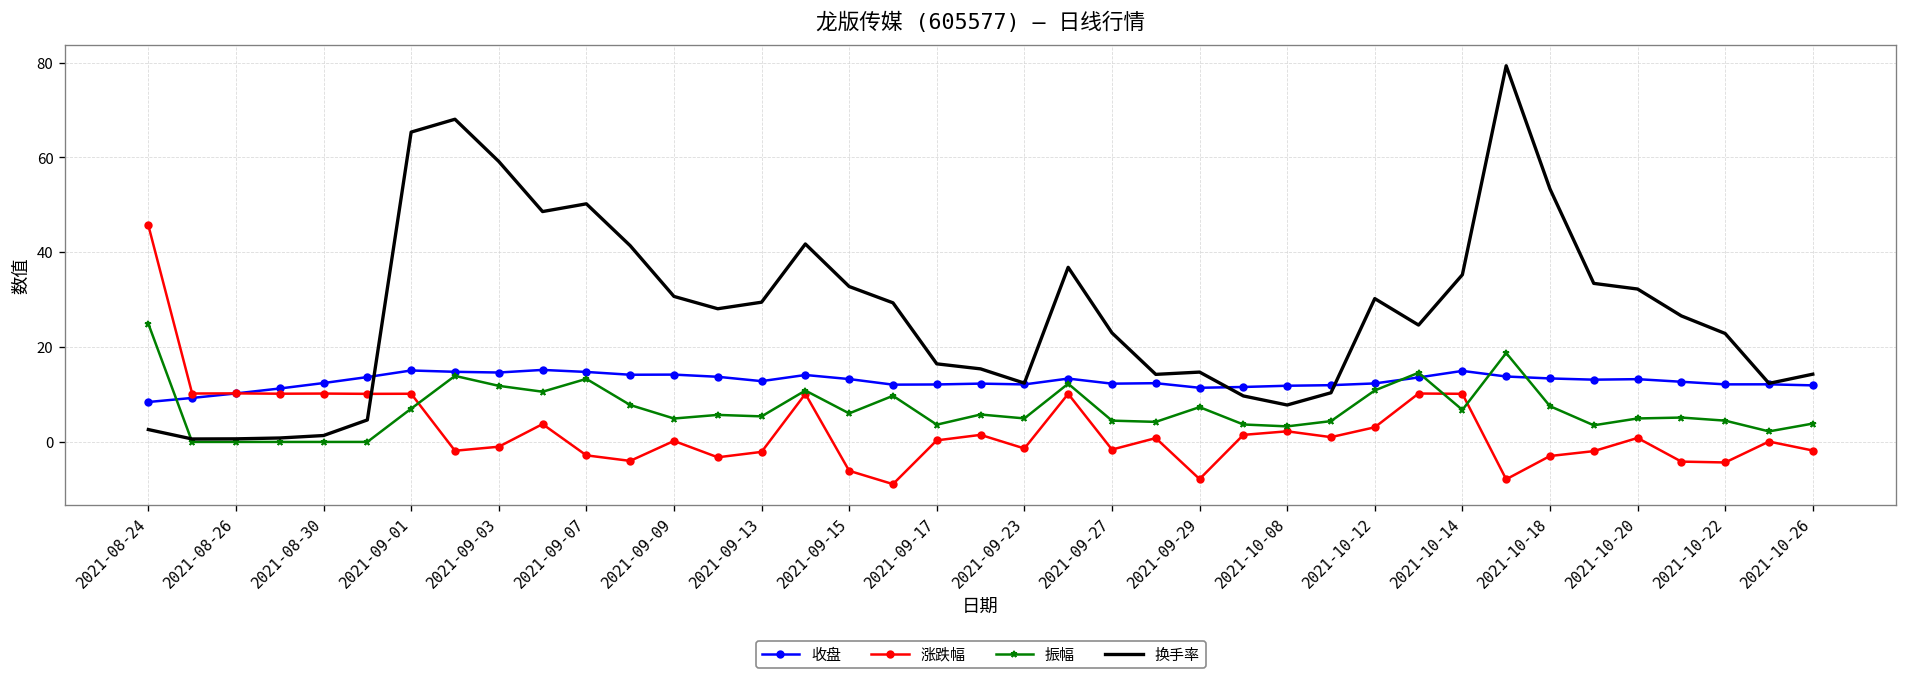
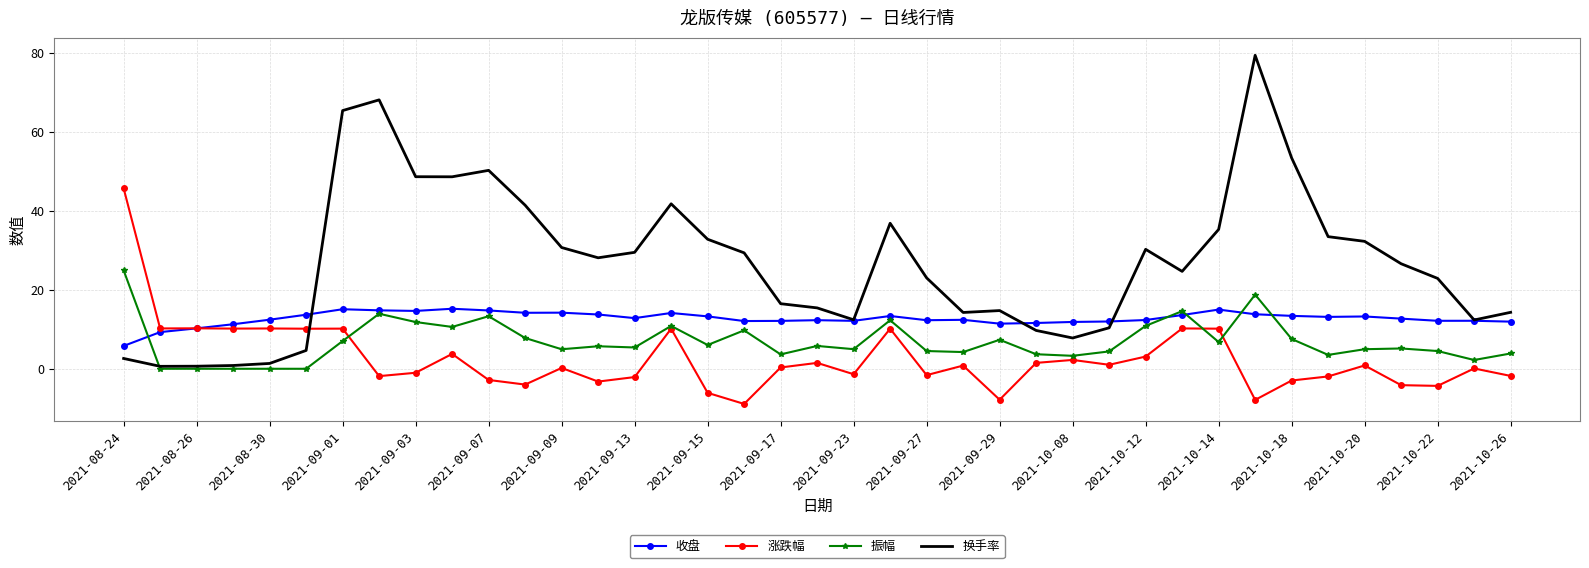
收盘, 2021-08-24: 8 -> 6
换手率, 2021-09-03: 59 -> 49
